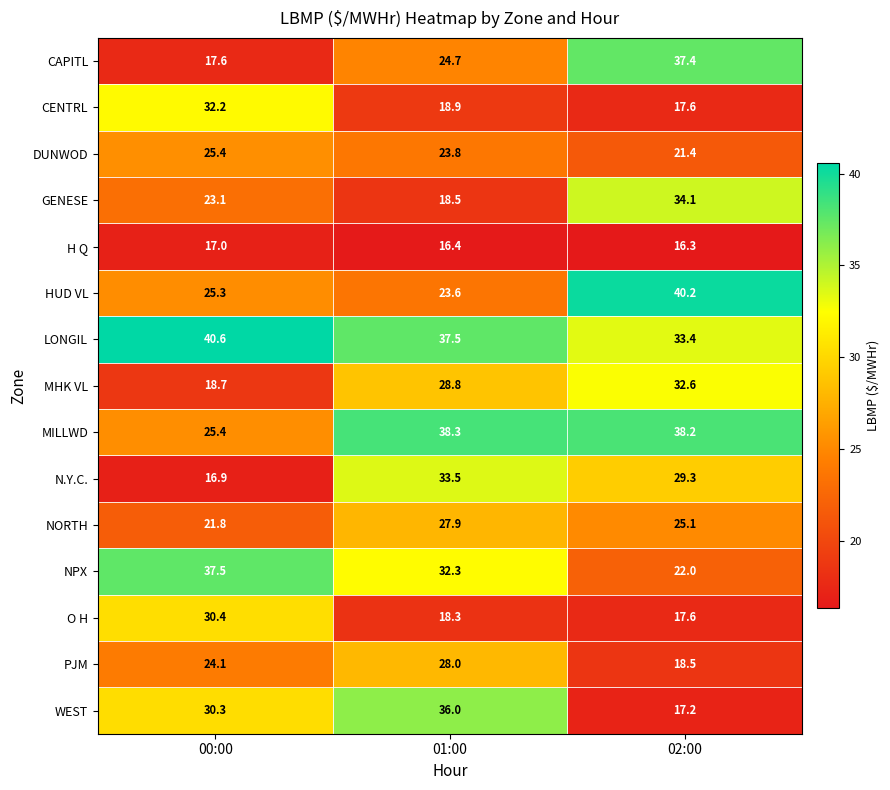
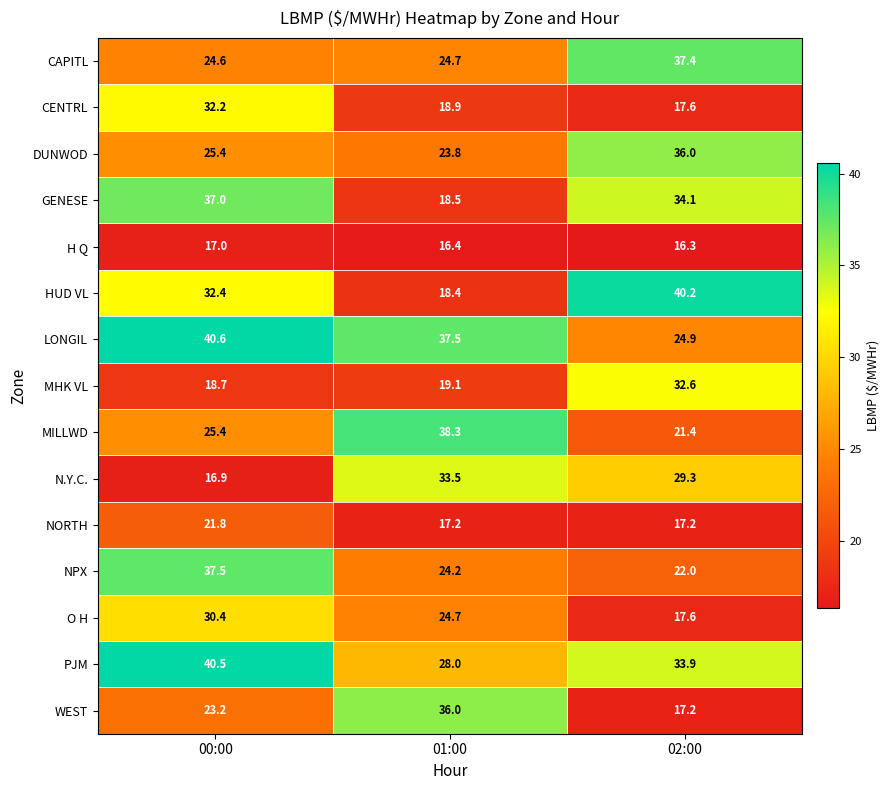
CAPITL, 00:00: 17.6 -> 24.6
DUNWOD, 02:00: 21.4 -> 36.0
GENESE, 00:00: 23.1 -> 37.0
HUD VL, 00:00: 25.3 -> 32.4
HUD VL, 01:00: 23.6 -> 18.4
LONGIL, 02:00: 33.4 -> 24.9
MHK VL, 01:00: 28.8 -> 19.1
MILLWD, 02:00: 38.2 -> 21.4
NORTH, 01:00: 27.9 -> 17.2
NORTH, 02:00: 25.1 -> 17.2
NPX, 01:00: 32.3 -> 24.2
O H, 01:00: 18.3 -> 24.7
PJM, 00:00: 24.1 -> 40.5
PJM, 02:00: 18.5 -> 33.9
WEST, 00:00: 30.3 -> 23.2
